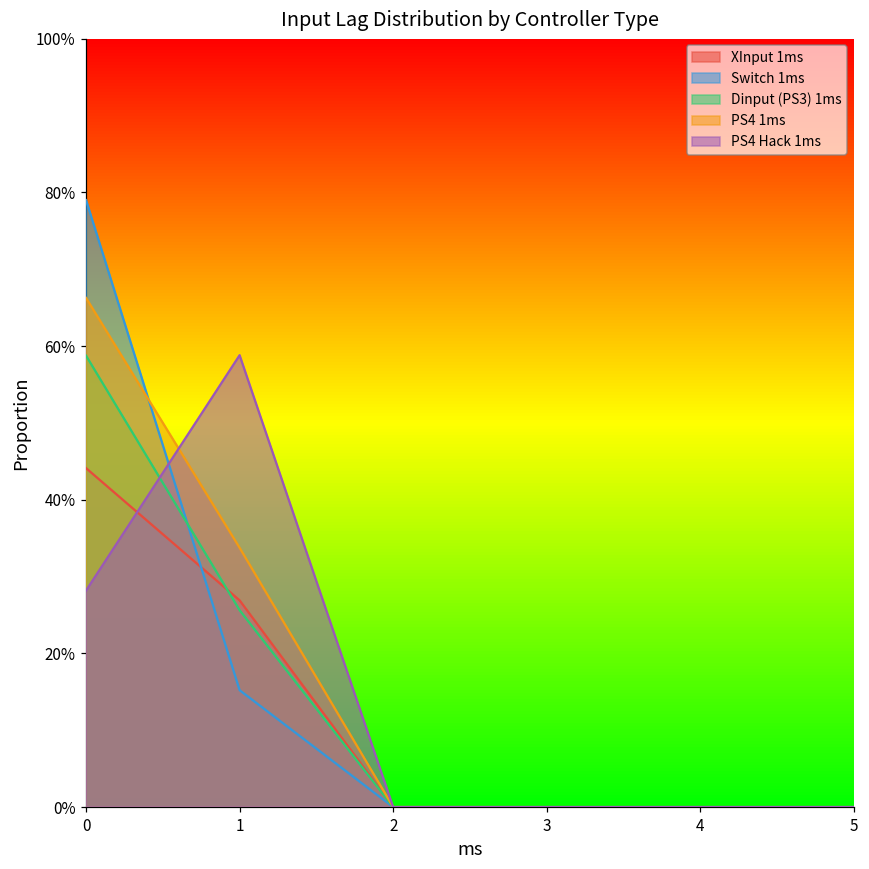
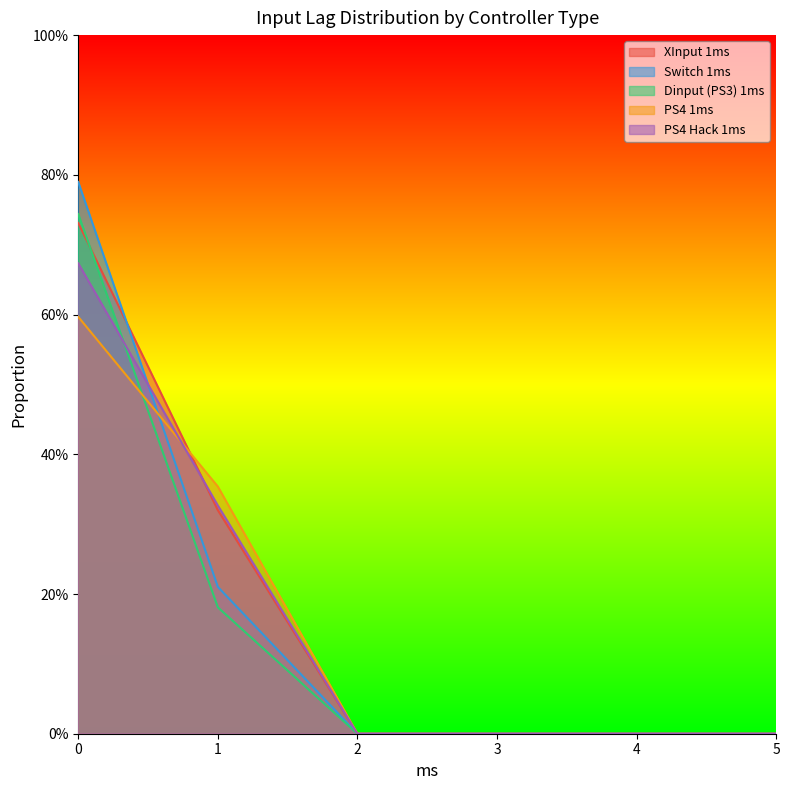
XInput 1ms, 0: 44% -> 73%
Dinput (PS3) 1ms, 0: 59% -> 74%
PS4 1ms, 0: 66% -> 60%
PS4 Hack 1ms, 0: 28% -> 67%
XInput 1ms, 1: 27% -> 32%
Switch 1ms, 1: 15% -> 21%
Dinput (PS3) 1ms, 1: 26% -> 18%
PS4 1ms, 1: 34% -> 35%
PS4 Hack 1ms, 1: 59% -> 33%
